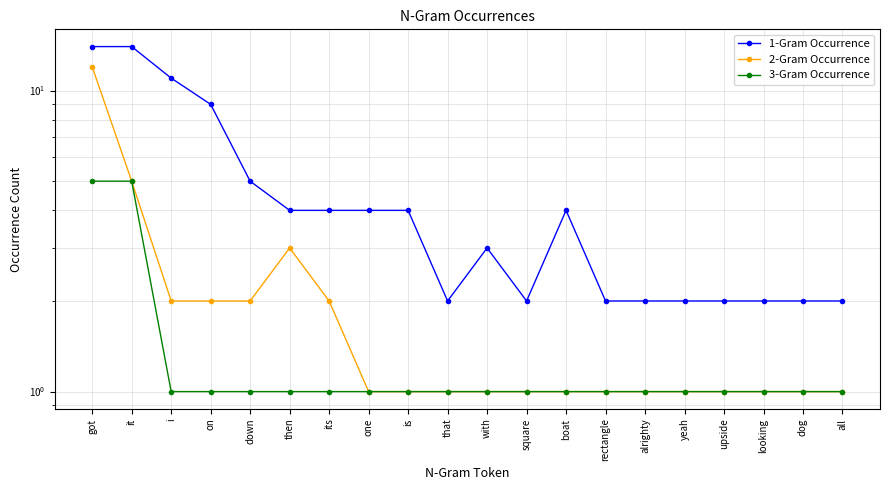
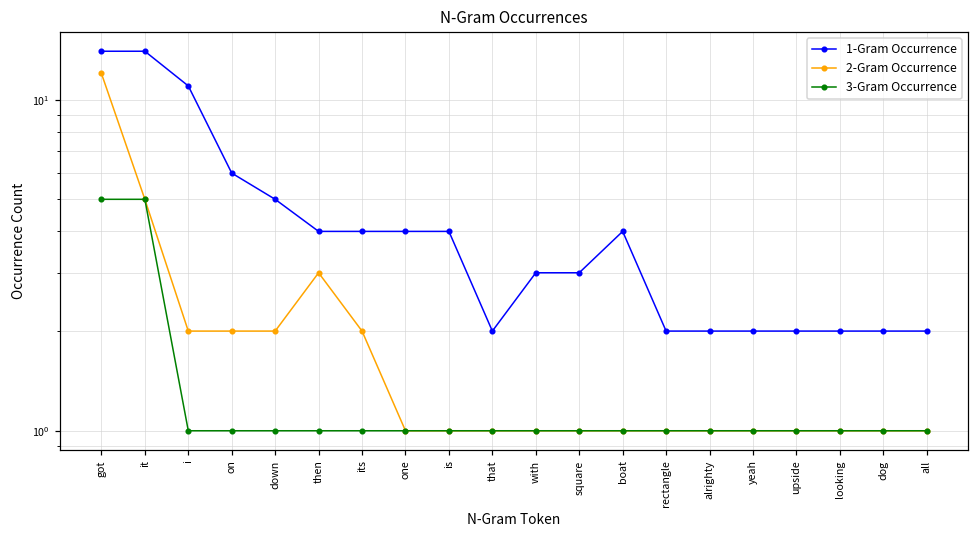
1-Gram Occurrence, on: 9 -> 6
1-Gram Occurrence, square: 2 -> 3
